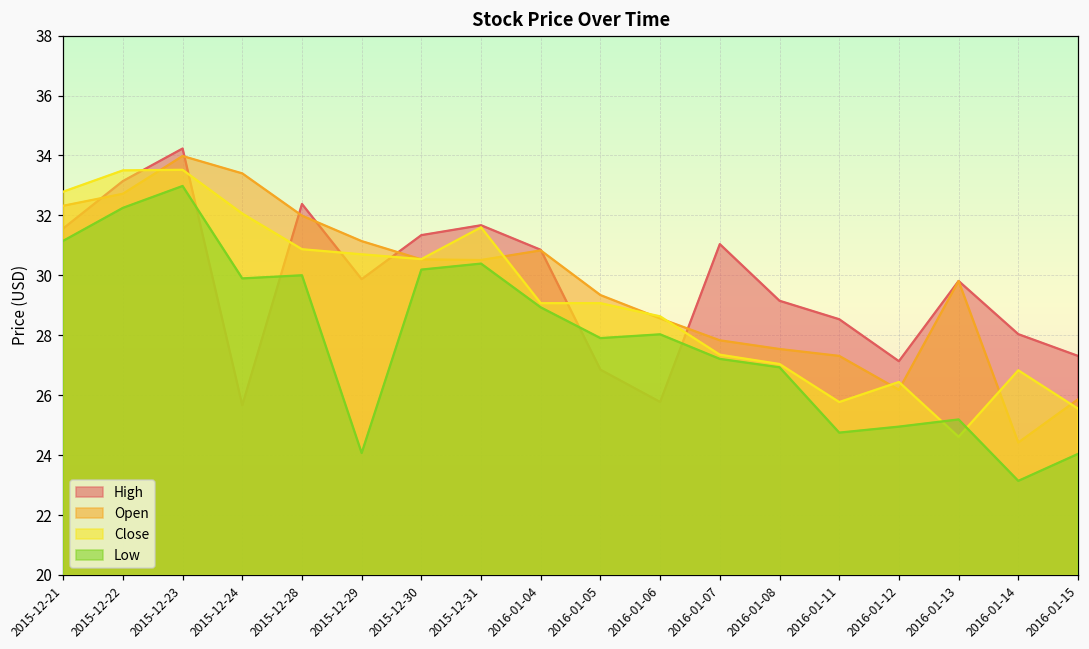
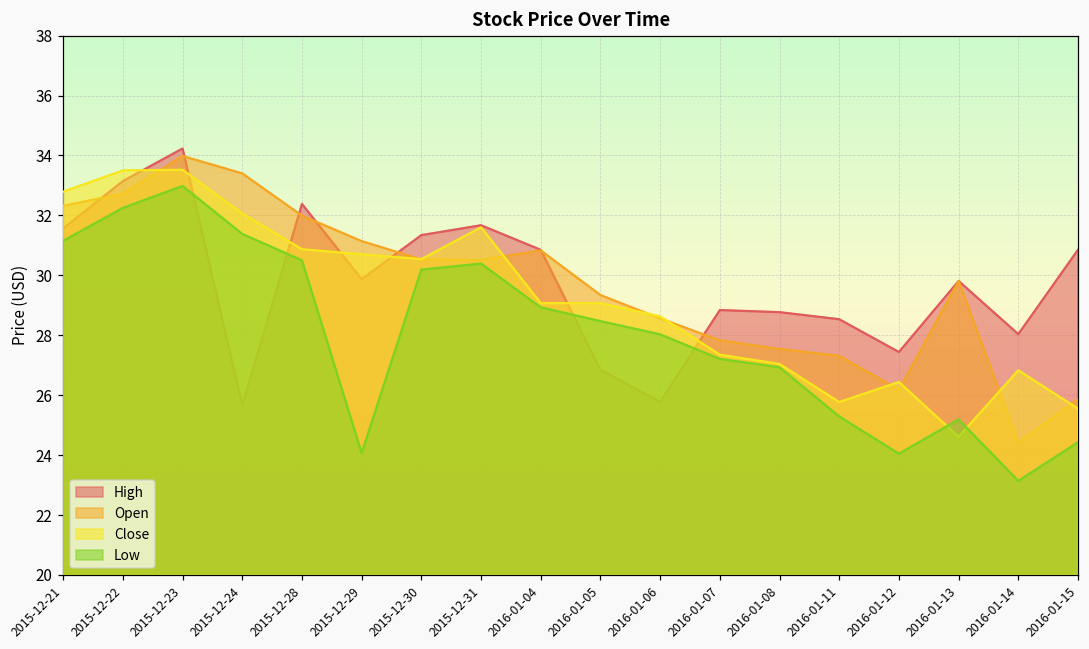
Low, 2015-12-24: 29.9 -> 31.4
Low, 2015-12-28: 30.0 -> 30.5
Low, 2016-01-05: 27.9 -> 28.5
High, 2016-01-07: 31.0 -> 28.8
High, 2016-01-08: 29.2 -> 28.8
Low, 2016-01-11: 24.8 -> 25.3
High, 2016-01-12: 27.1 -> 27.4
Low, 2016-01-12: 25.0 -> 24.0
High, 2016-01-15: 27.3 -> 30.9
Low, 2016-01-15: 24.0 -> 24.4
